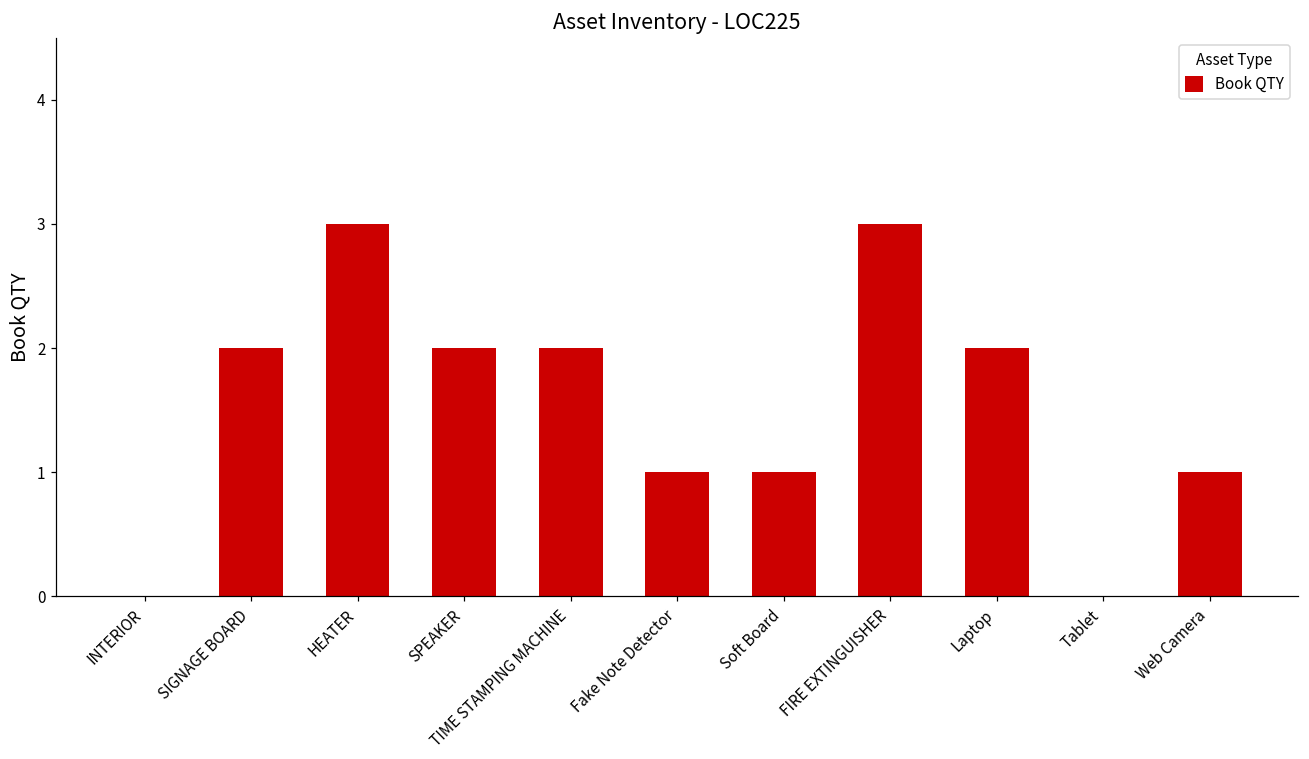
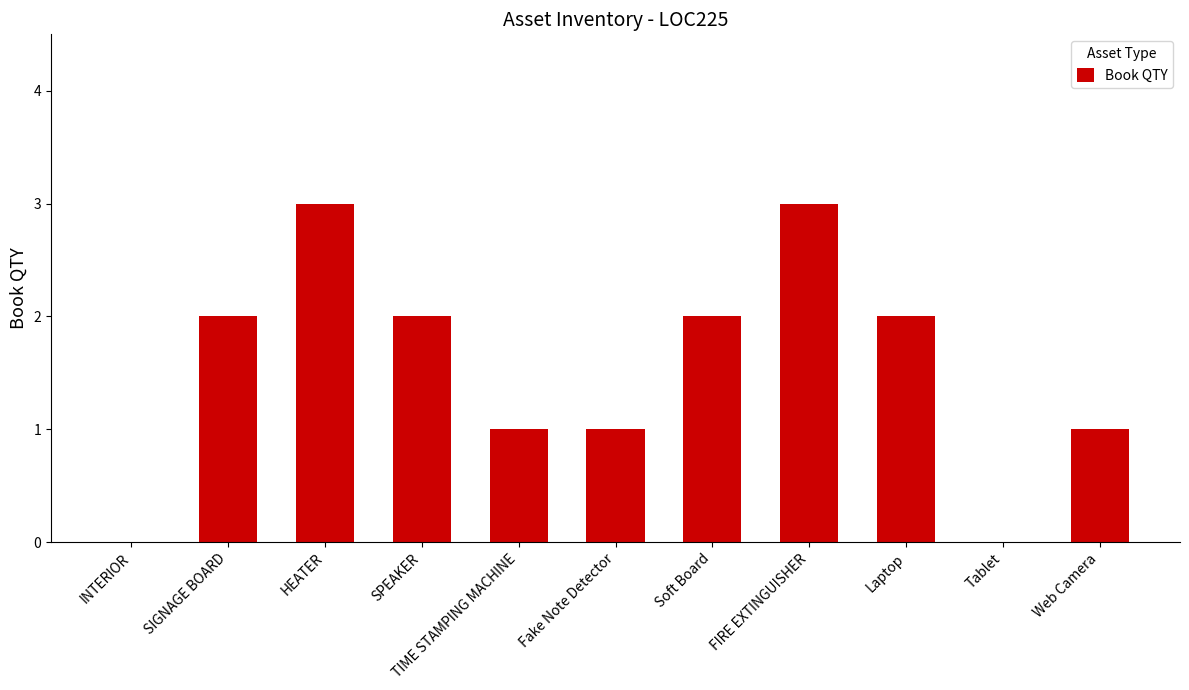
TIME STAMPING MACHINE: 2 -> 1
Soft Board: 1 -> 2
